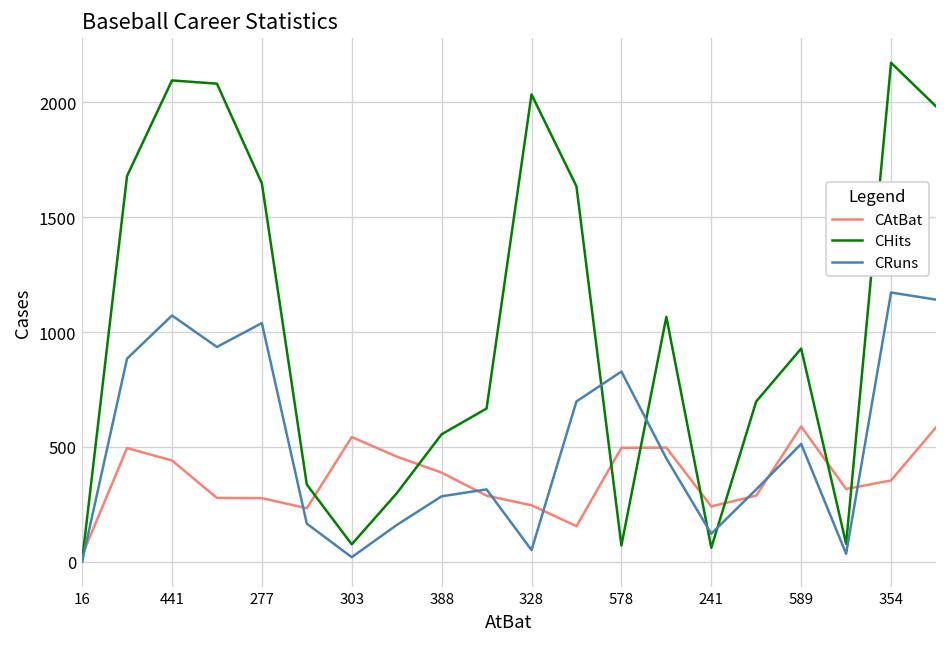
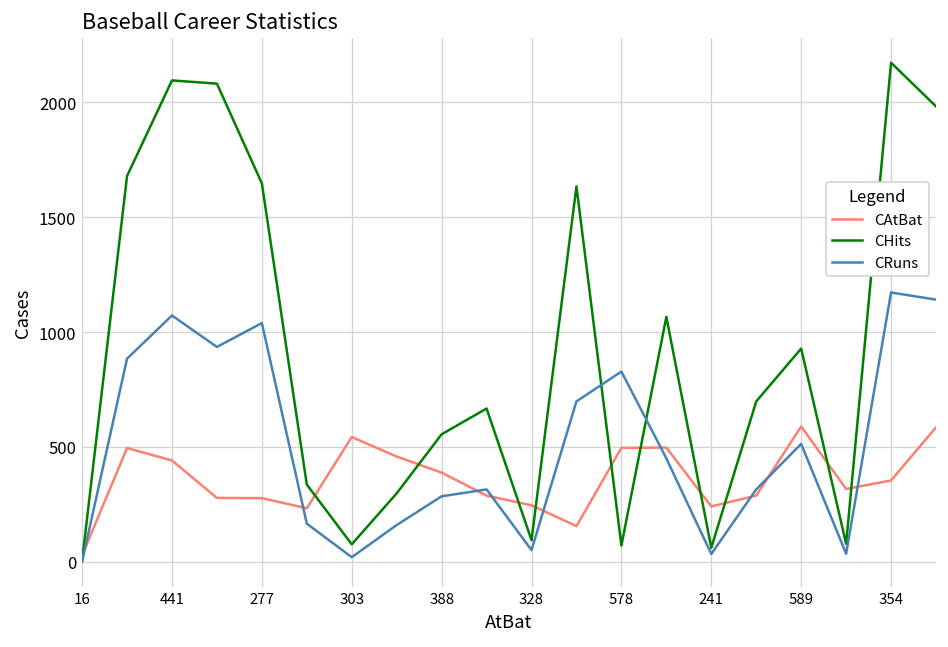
CHits, 328: 2030 -> 90
CRuns, 241: 120 -> 30
